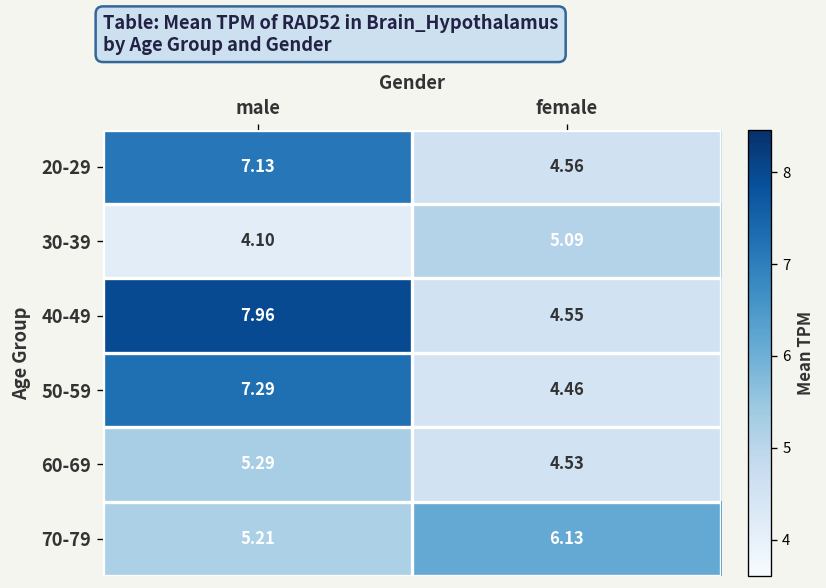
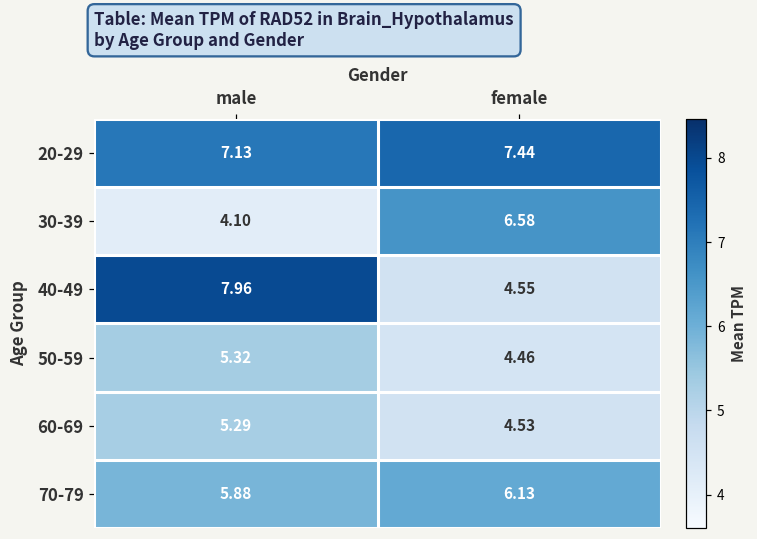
20-29, female: 4.56 -> 7.44
30-39, female: 5.09 -> 6.58
50-59, male: 7.29 -> 5.32
70-79, male: 5.21 -> 5.88
